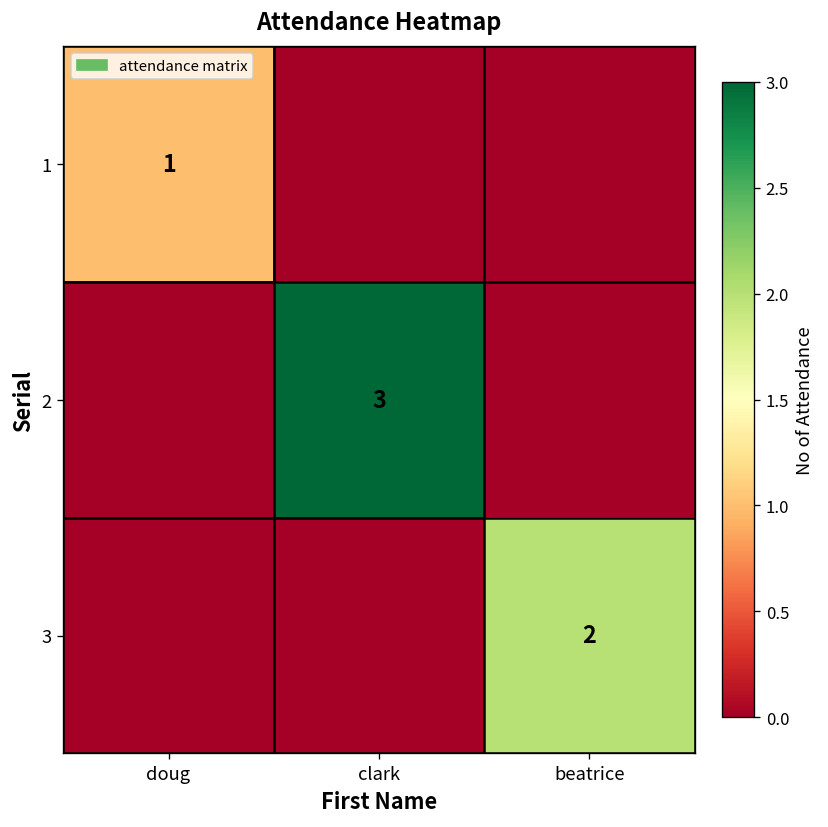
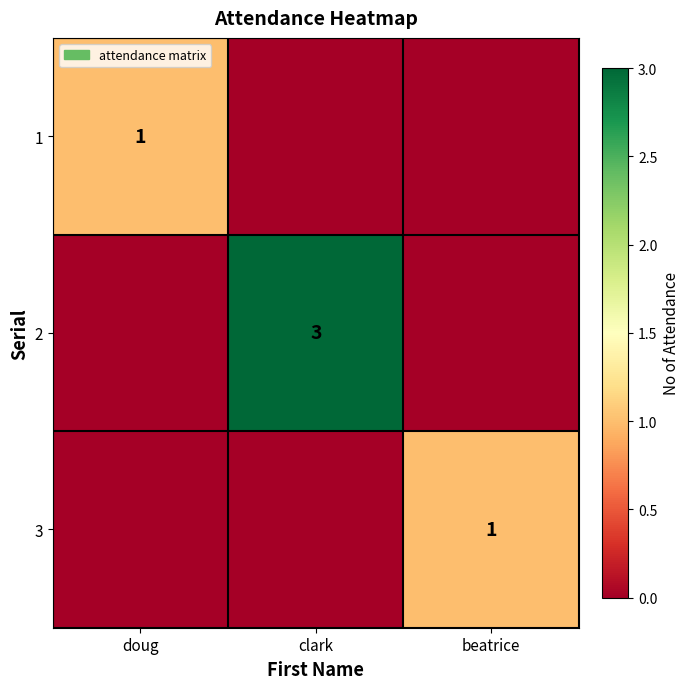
3, beatrice: 2 -> 1
